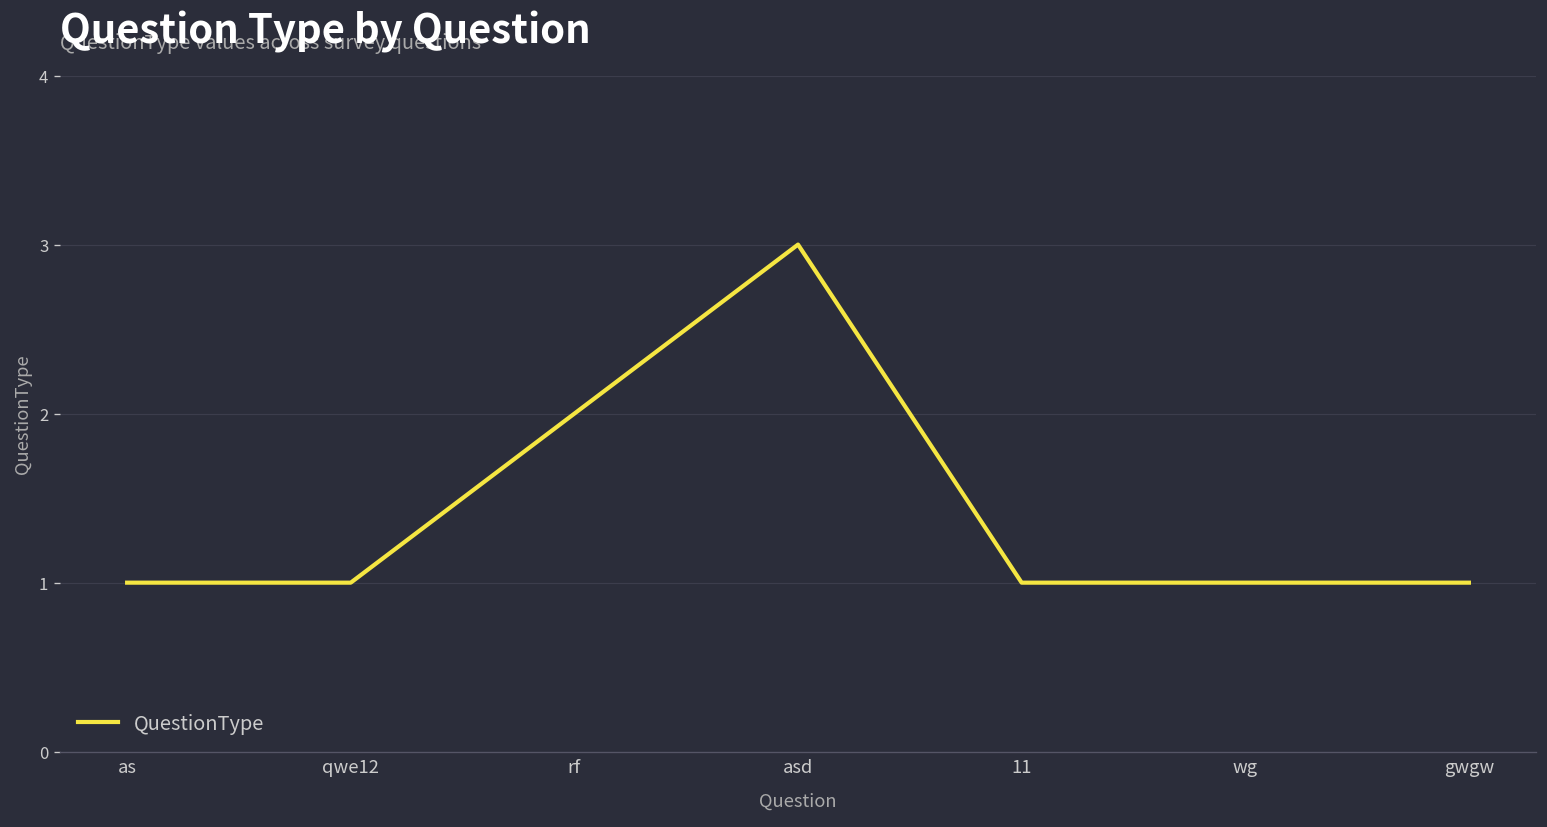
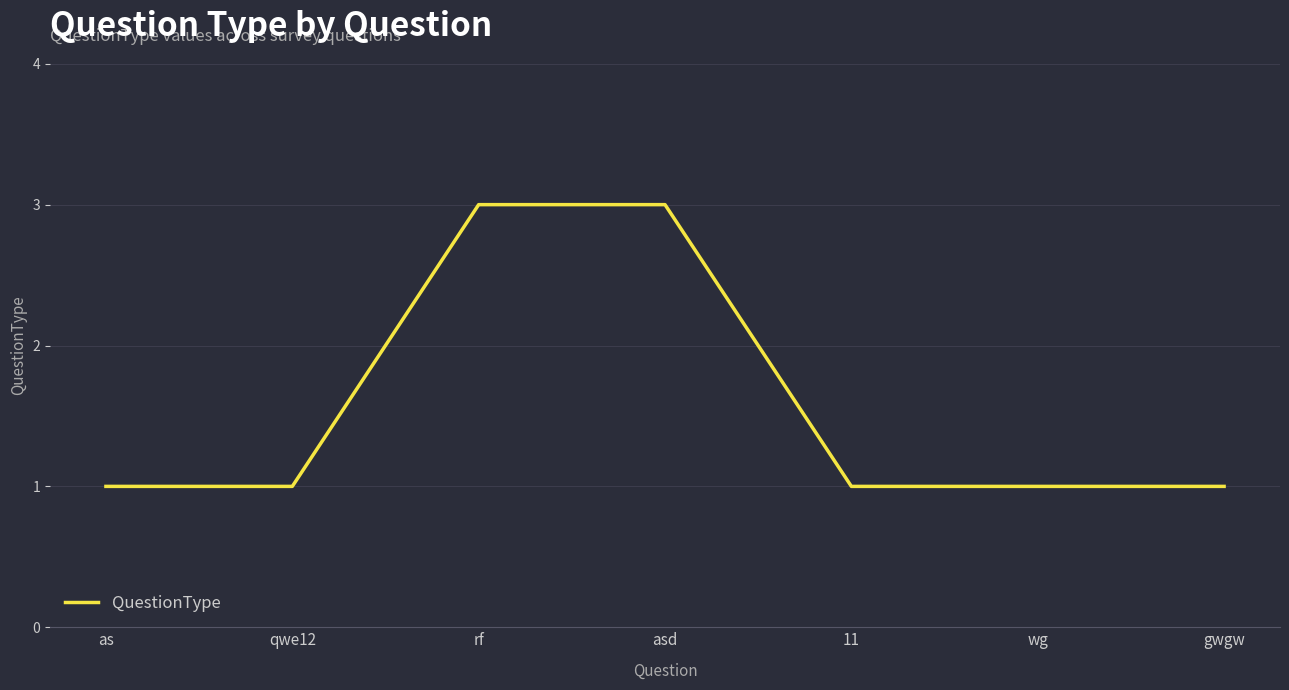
rf: 2 -> 3
